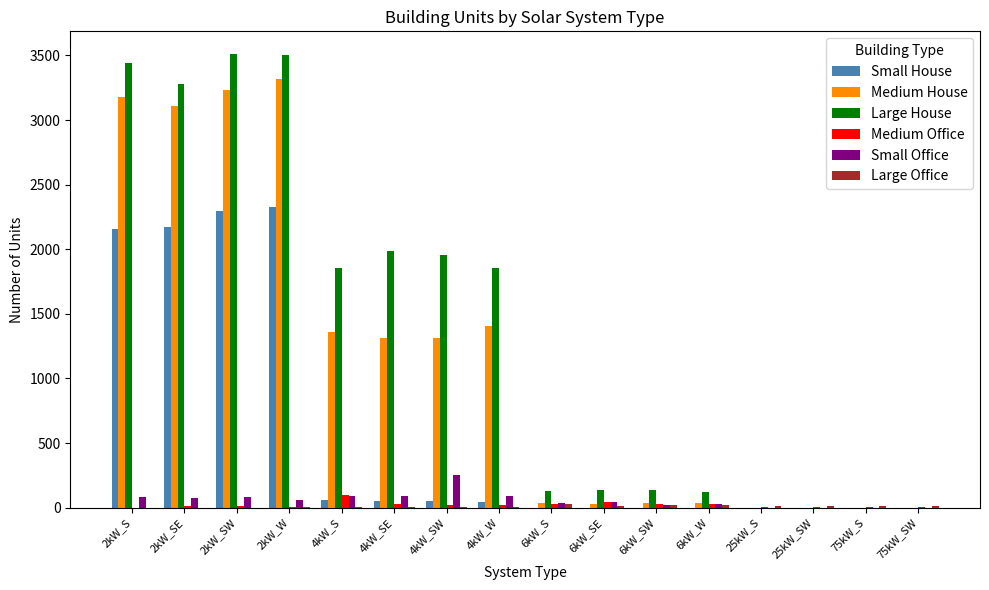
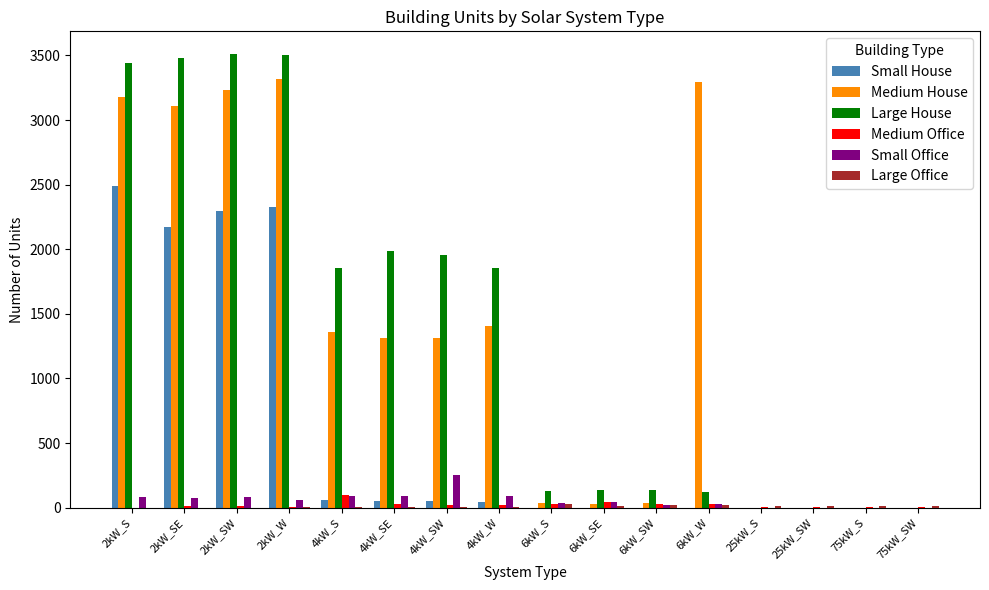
Small House, 2kW_S: 2160 -> 2490
Large House, 2kW_SE: 3280 -> 3480
Medium House, 6kW_W: 30 -> 3290
